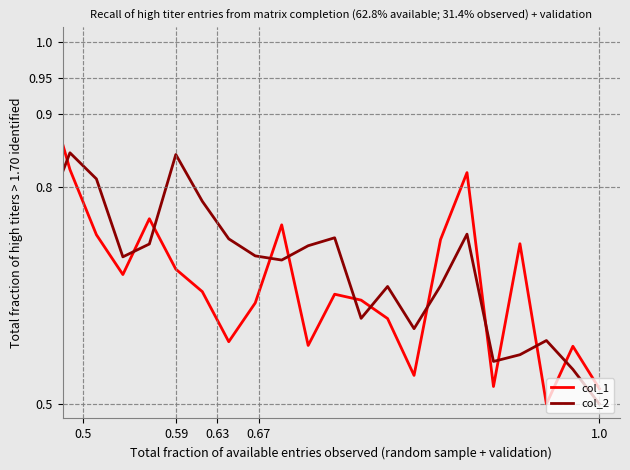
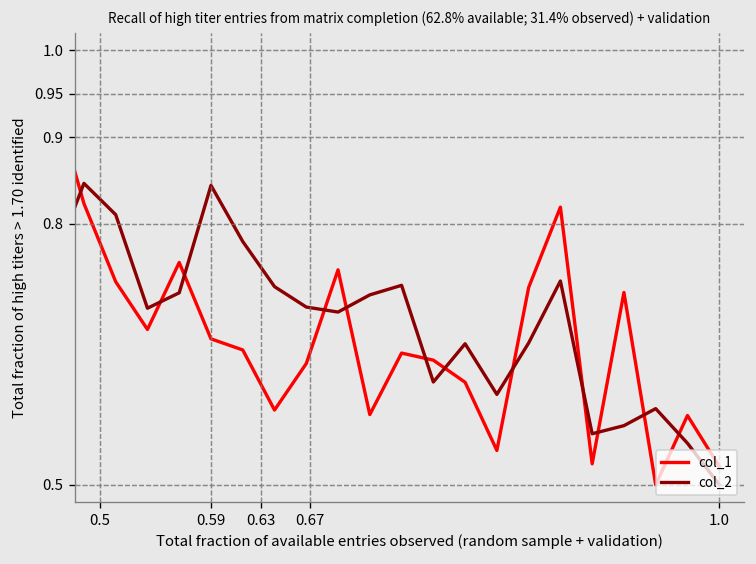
col_1, 0.59: 0.69 -> 0.67
